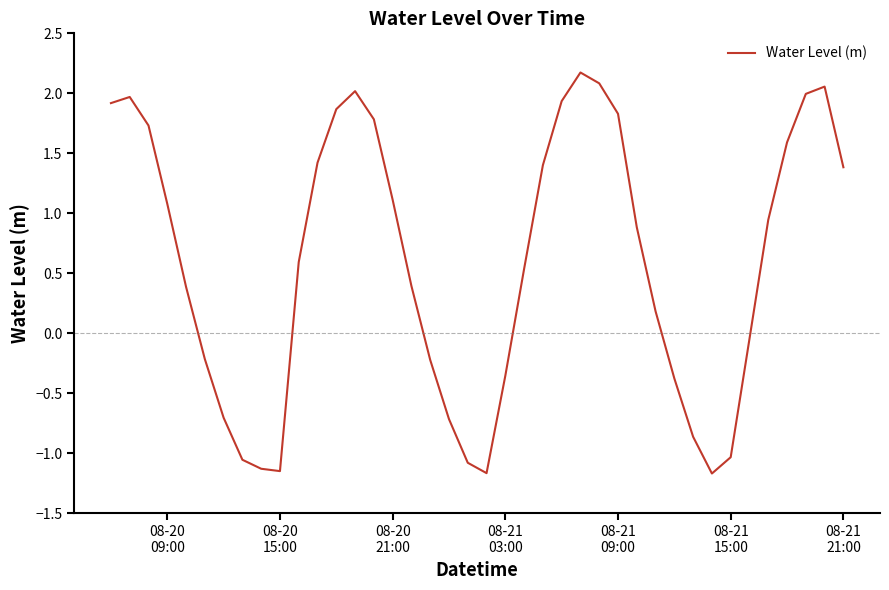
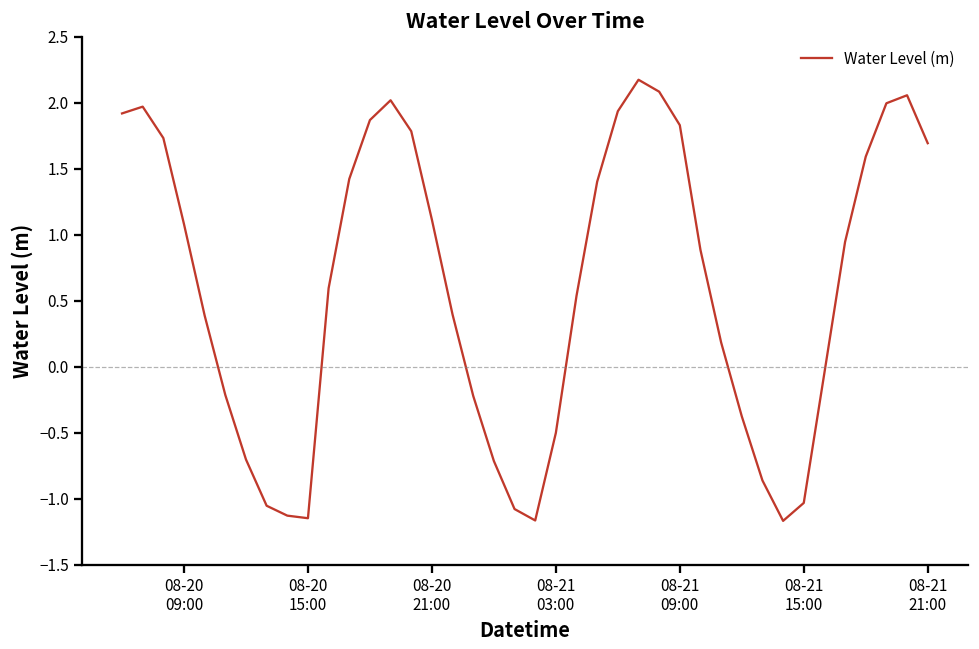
08-21 03:00: -0.35 -> -0.50
08-21 21:00: 1.38 -> 1.69
